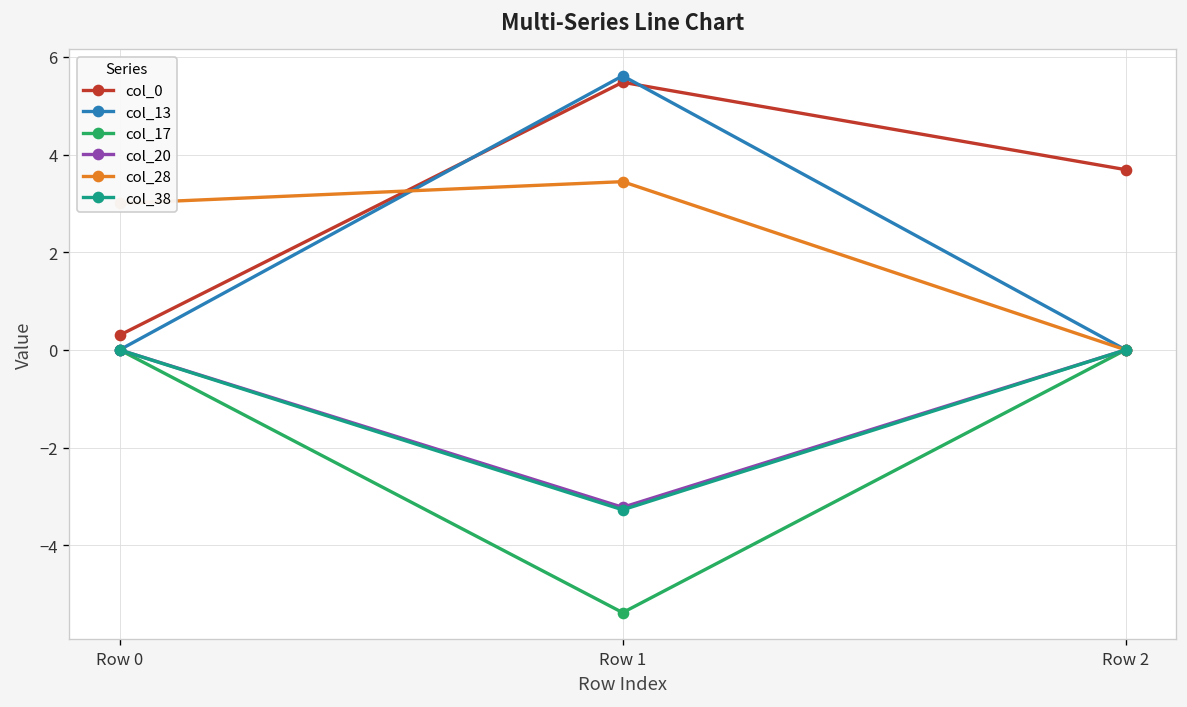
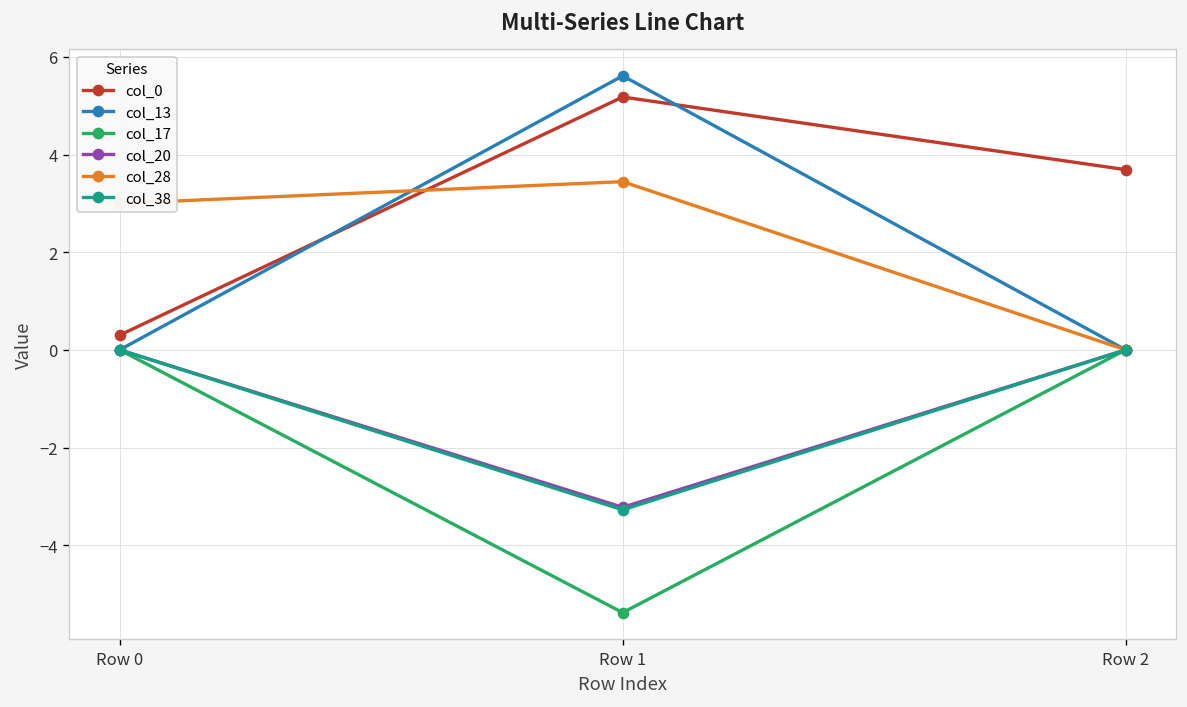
col_0, Row 1: 5.5 -> 5.2
